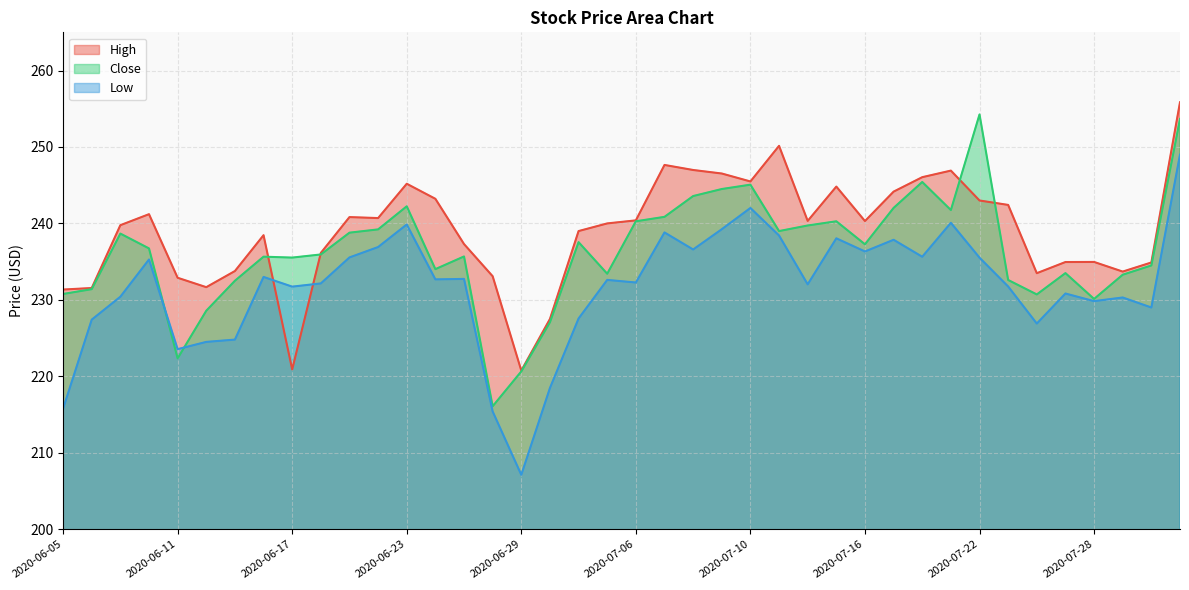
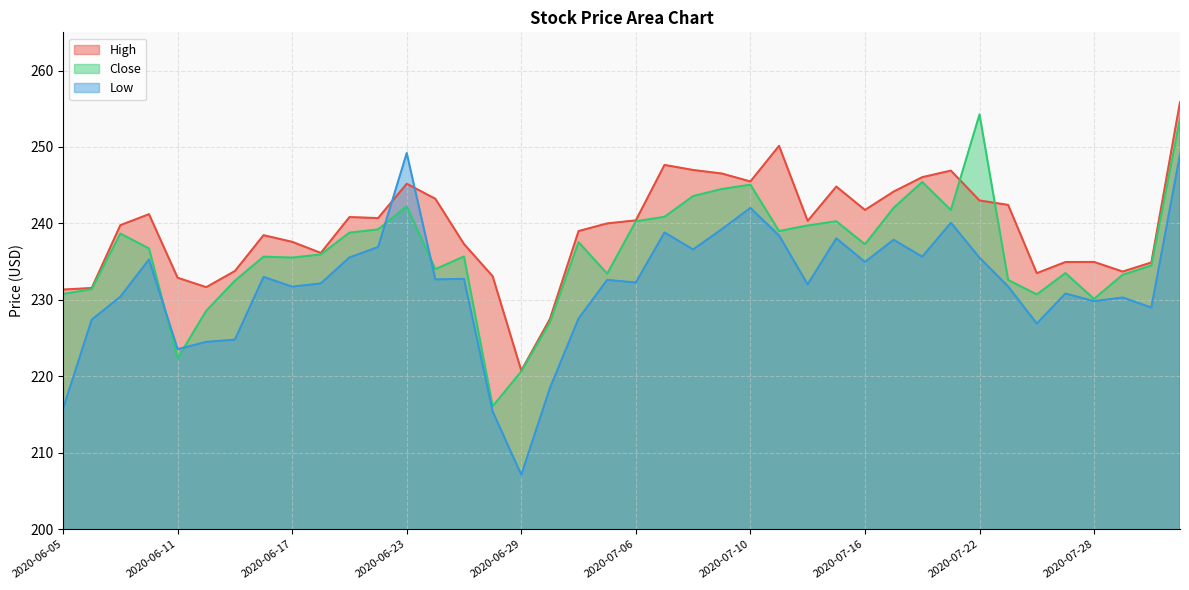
High, 2020-06-17: 221 -> 238
Low, 2020-06-23: 240 -> 249
High, 2020-07-16: 240 -> 242
Low, 2020-07-16: 236 -> 235
